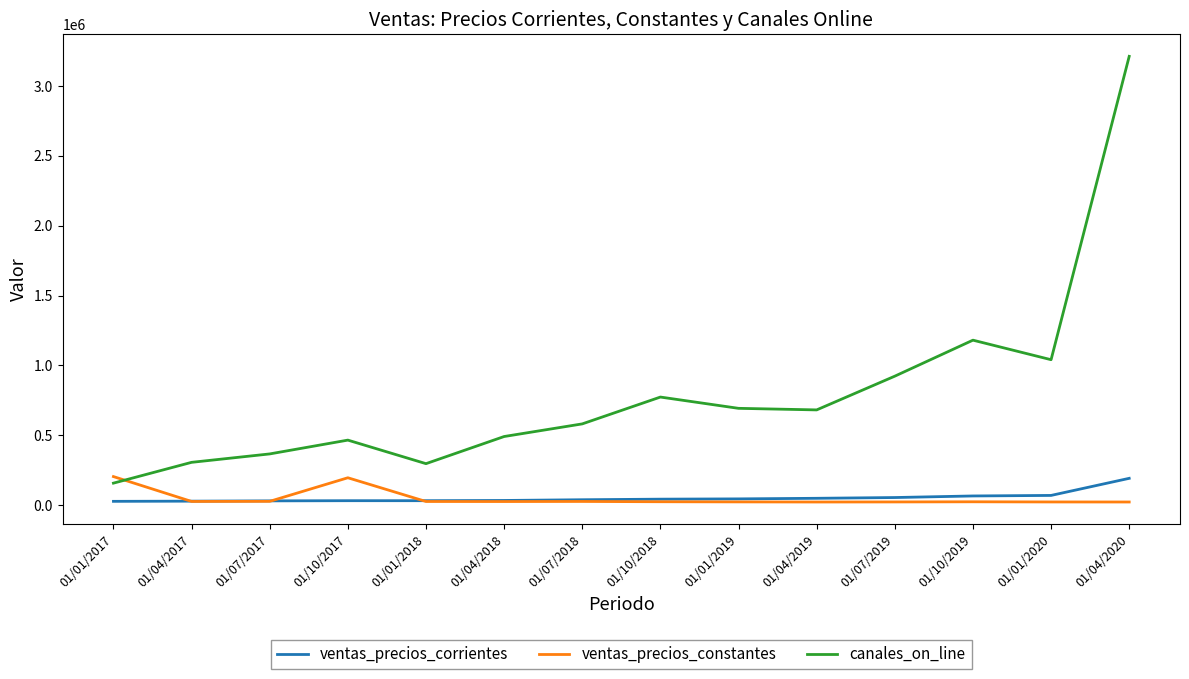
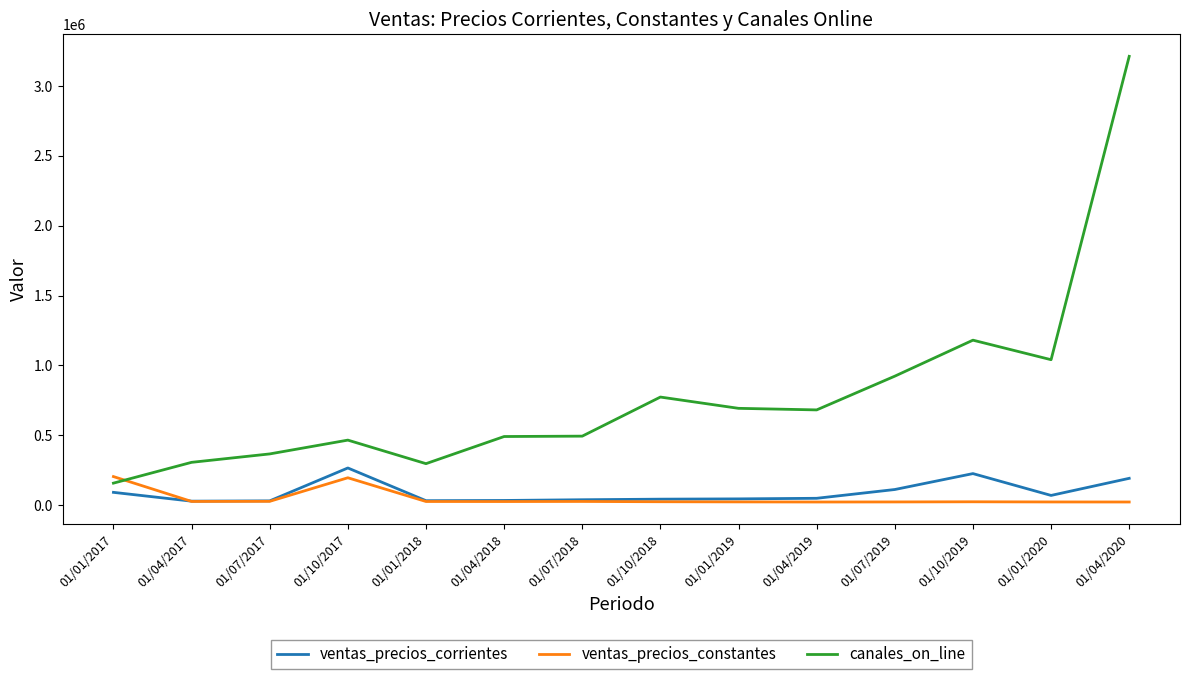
ventas_precios_corrientes, 01/01/2017: 30000 -> 90000
ventas_precios_corrientes, 01/10/2017: 30000 -> 270000
canales_on_line, 01/07/2018: 580000 -> 490000
ventas_precios_corrientes, 01/07/2019: 60000 -> 110000
ventas_precios_corrientes, 01/10/2019: 70000 -> 230000
